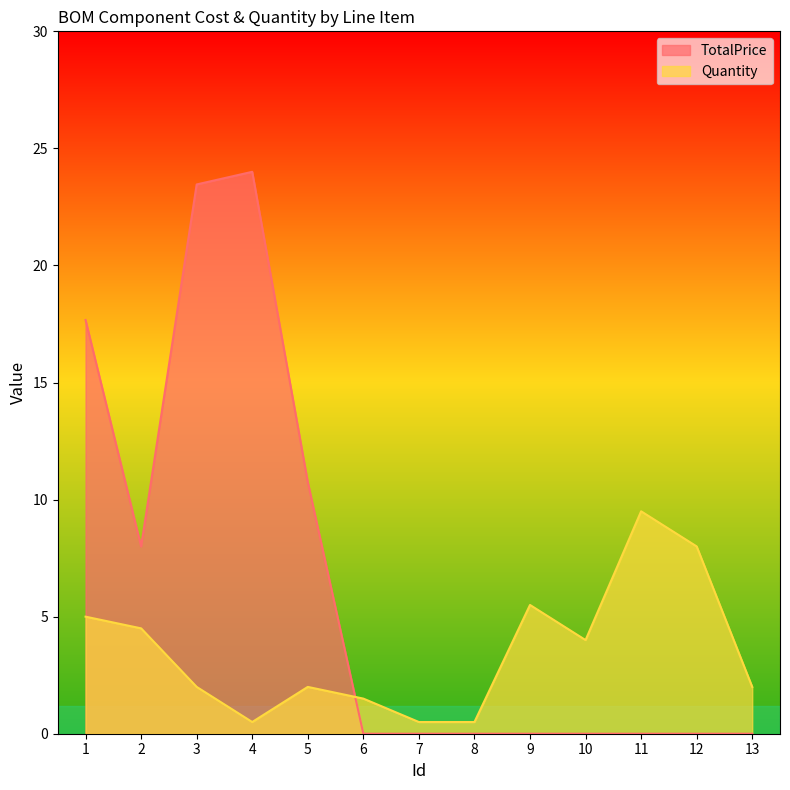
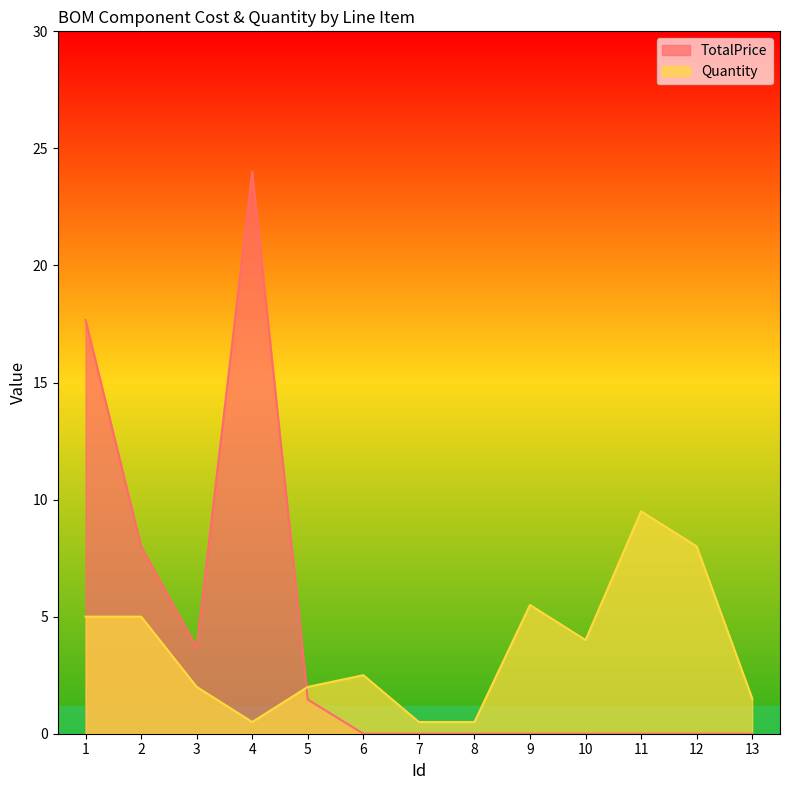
Quantity, 2: 4.5 -> 5.0
TotalPrice, 3: 23.5 -> 3.7
TotalPrice, 5: 10.8 -> 1.5
Quantity, 6: 1.5 -> 2.5
Quantity, 13: 2.0 -> 1.5
